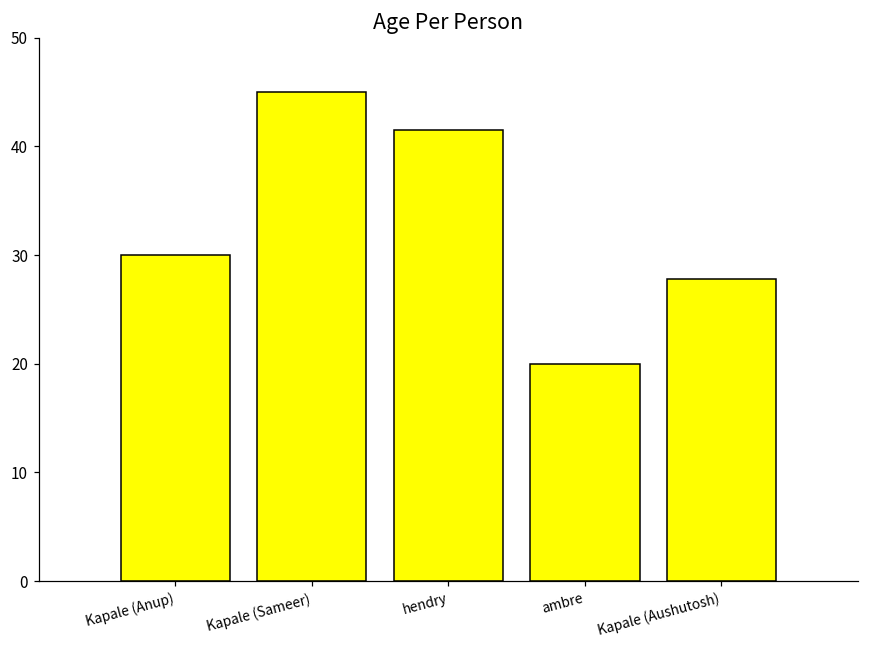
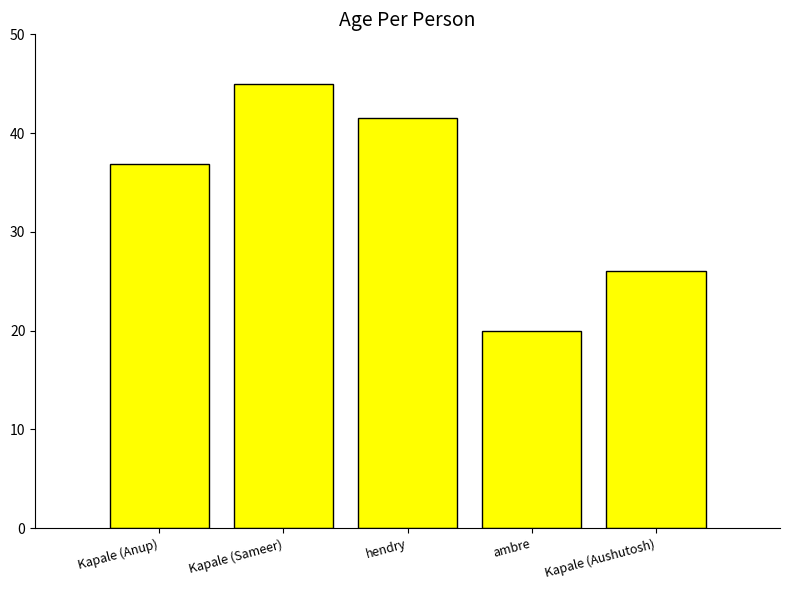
Kapale (Anup): 30 -> 37
Kapale (Aushutosh): 28 -> 26
